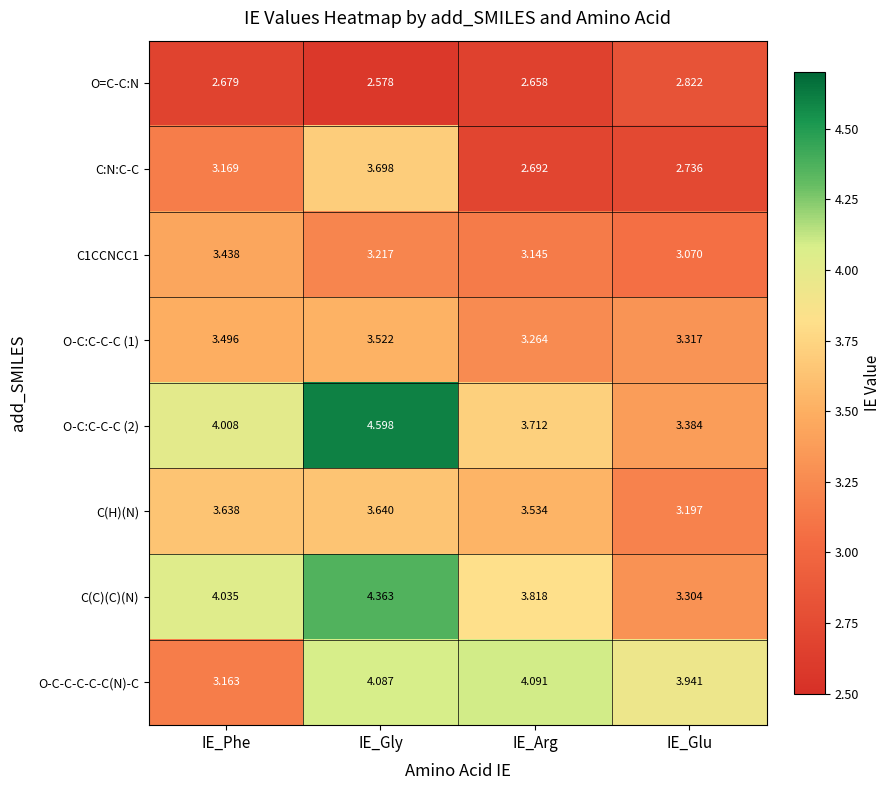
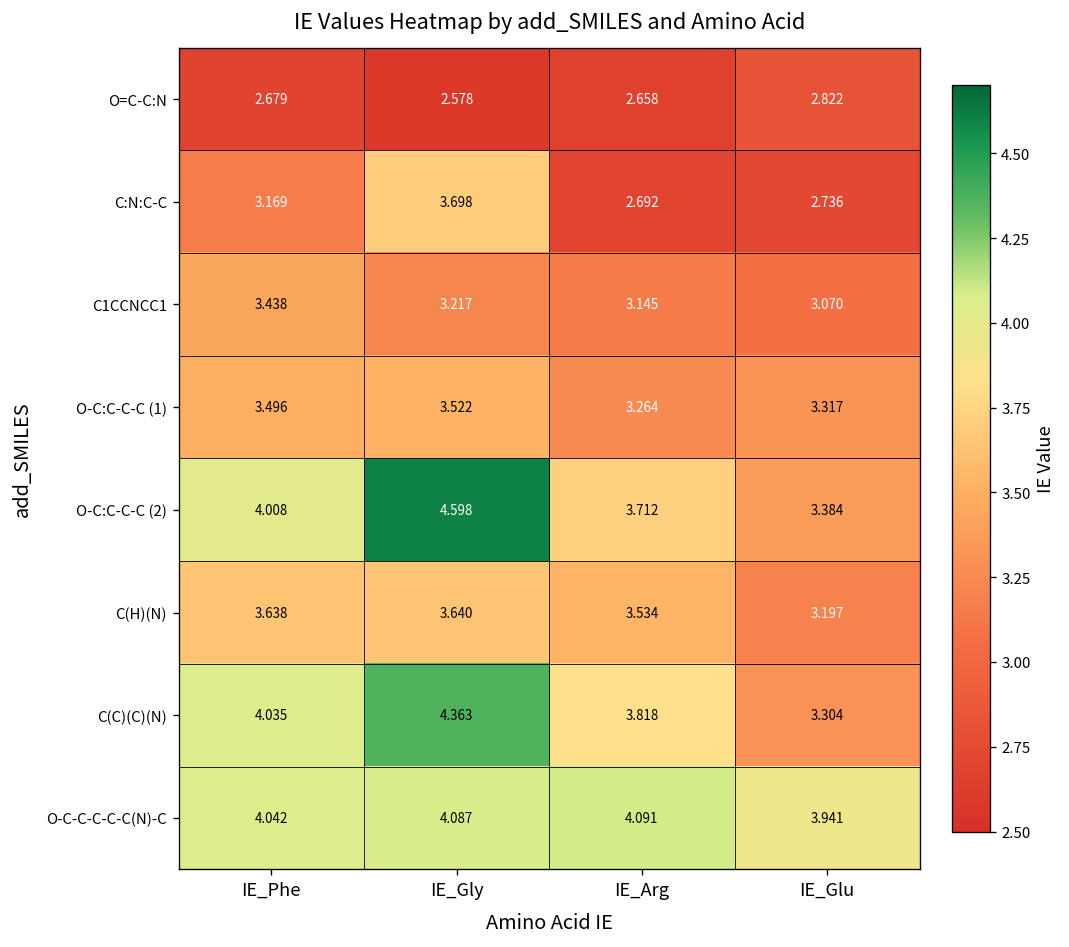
O-C-C-C-C-C(N)-C, IE_Phe: 3.163 -> 4.042
